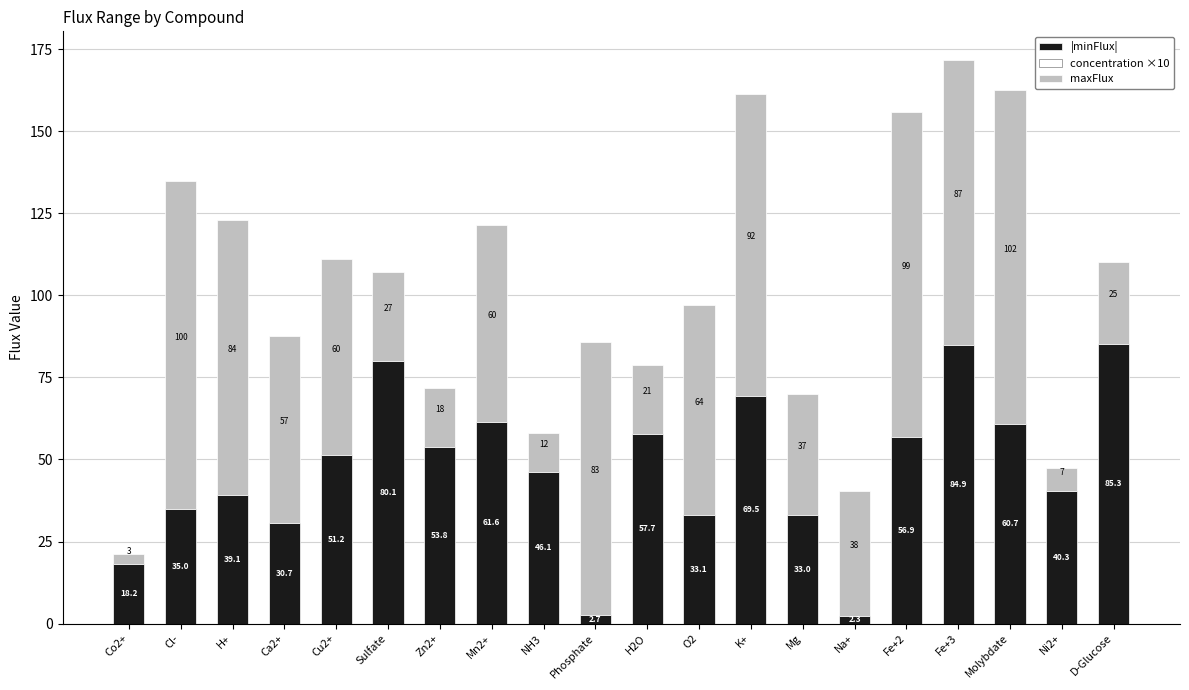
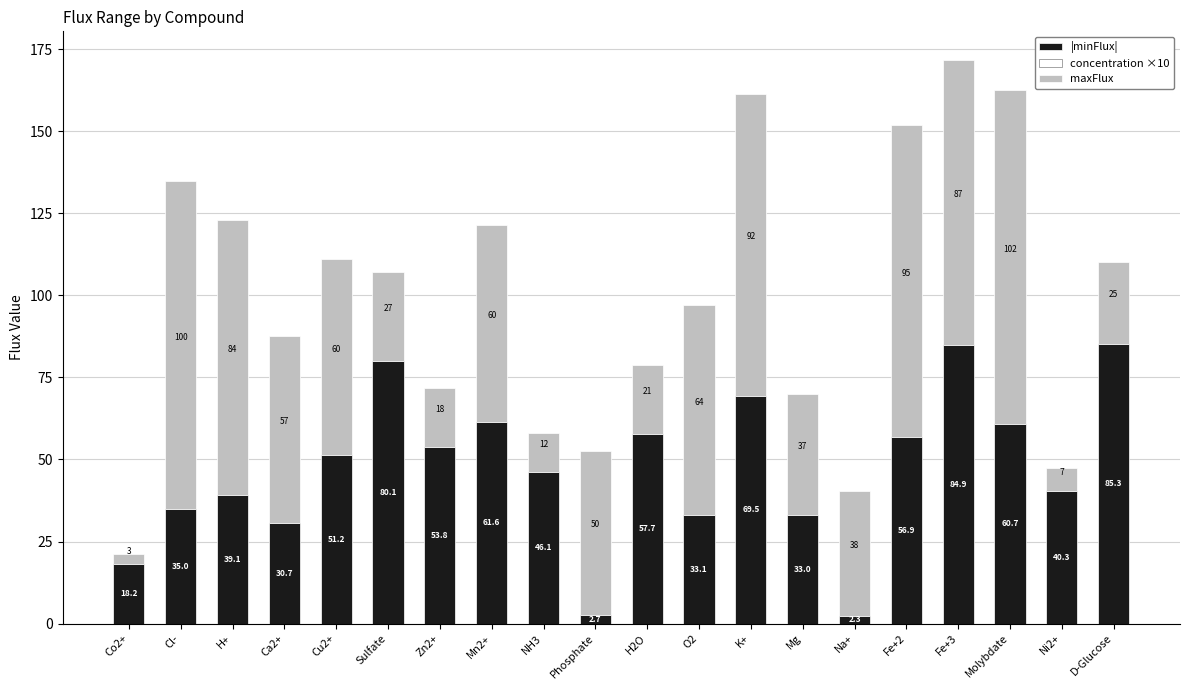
maxFlux, Phosphate: 83 -> 50
maxFlux, Fe+2: 99 -> 95
